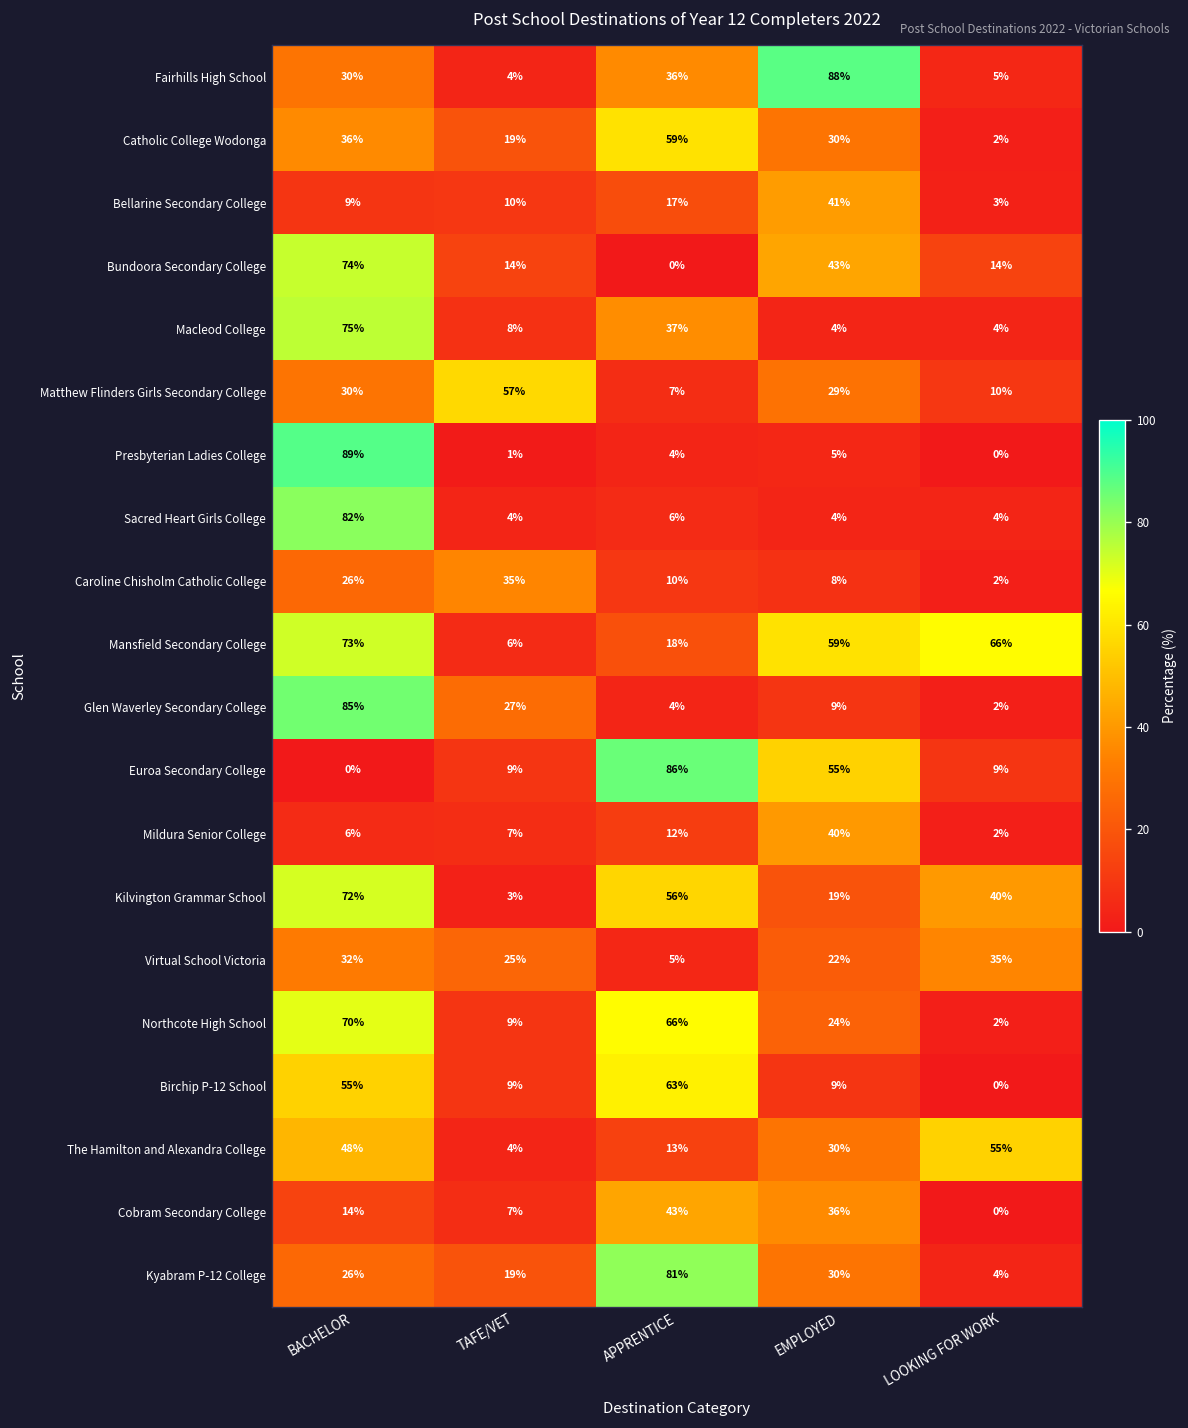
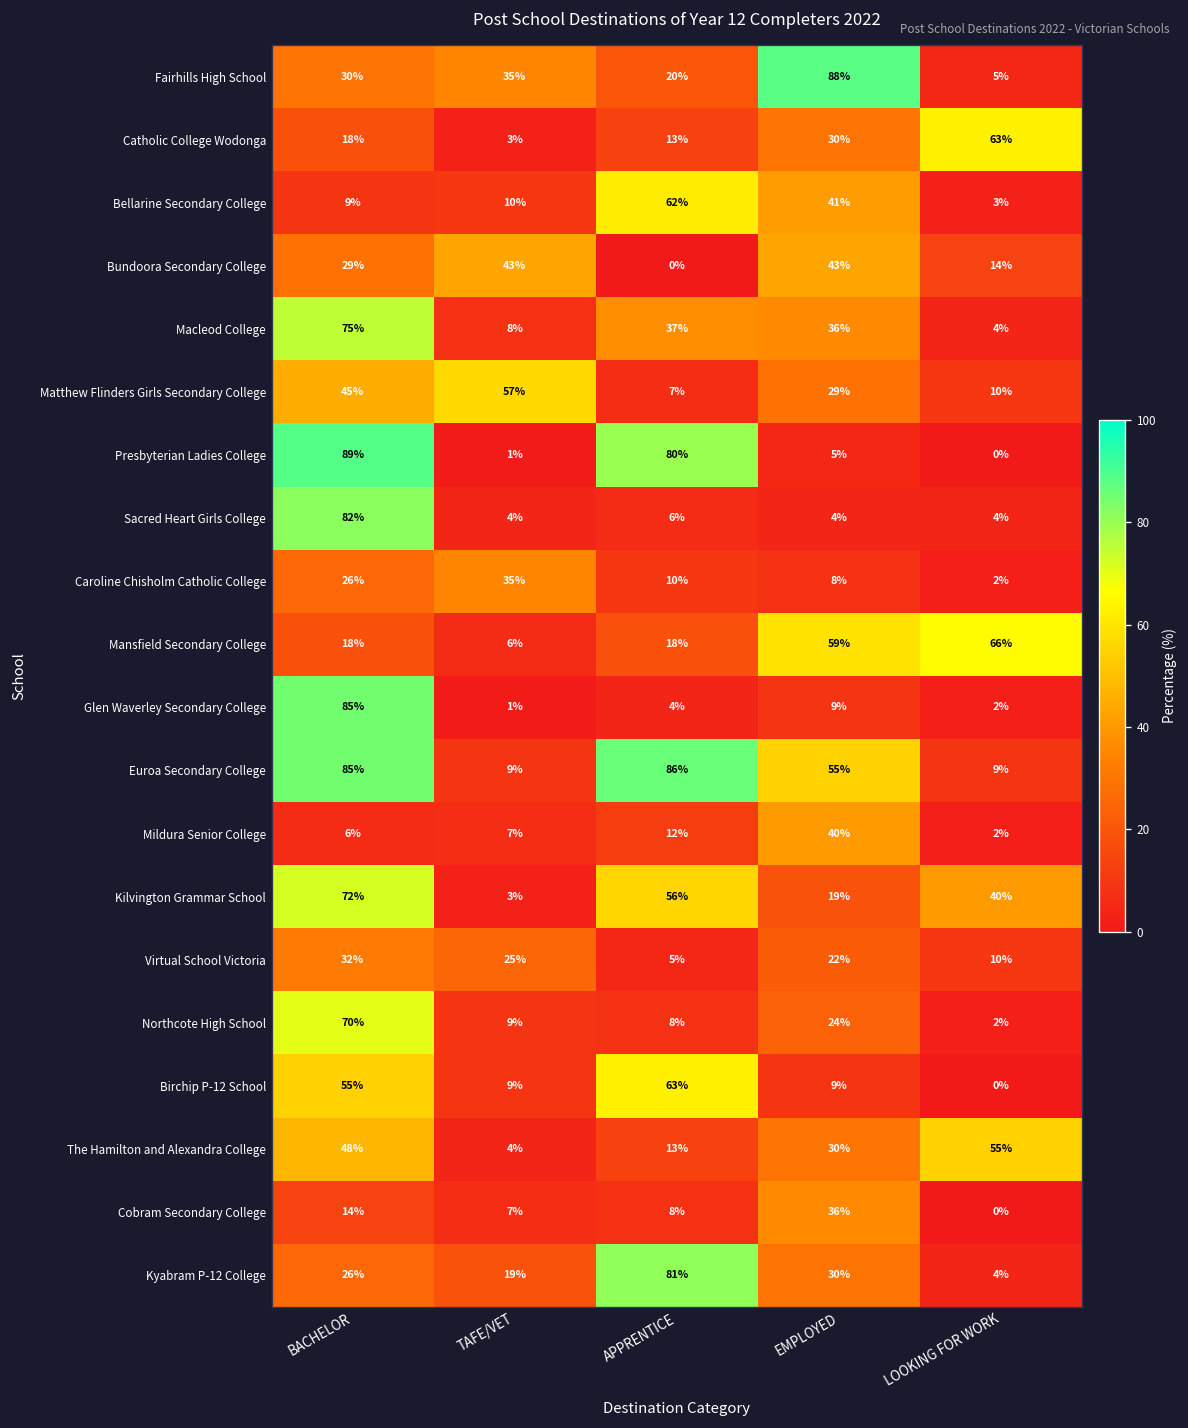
Fairhills High School, TAFE/VET: 4% -> 35%
Fairhills High School, APPRENTICE: 36% -> 20%
Catholic College Wodonga, BACHELOR: 36% -> 18%
Catholic College Wodonga, TAFE/VET: 19% -> 3%
Catholic College Wodonga, APPRENTICE: 59% -> 13%
Catholic College Wodonga, LOOKING FOR WORK: 2% -> 63%
Bellarine Secondary College, APPRENTICE: 17% -> 62%
Bundoora Secondary College, BACHELOR: 74% -> 29%
Bundoora Secondary College, TAFE/VET: 14% -> 43%
Macleod College, EMPLOYED: 4% -> 36%
Matthew Flinders Girls Secondary College, BACHELOR: 30% -> 45%
Presbyterian Ladies College, APPRENTICE: 4% -> 80%
Mansfield Secondary College, BACHELOR: 73% -> 18%
Glen Waverley Secondary College, TAFE/VET: 27% -> 1%
Euroa Secondary College, BACHELOR: 0% -> 85%
Virtual School Victoria, LOOKING FOR WORK: 35% -> 10%
Northcote High School, APPRENTICE: 66% -> 8%
Cobram Secondary College, APPRENTICE: 43% -> 8%
